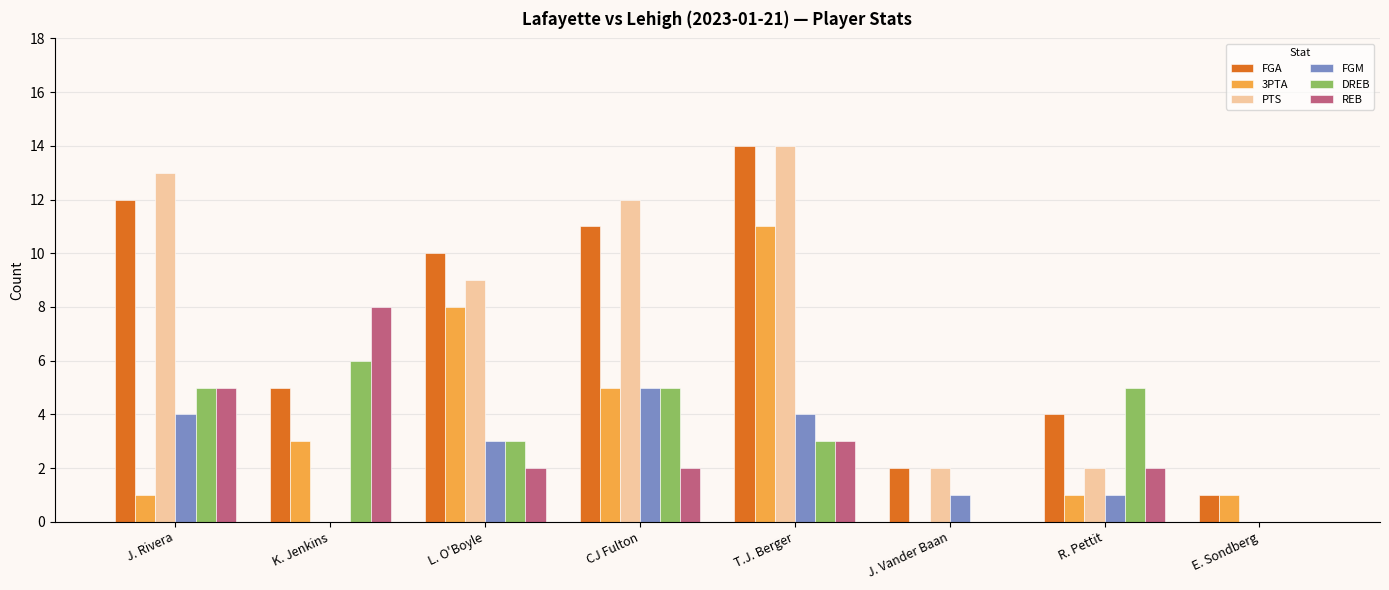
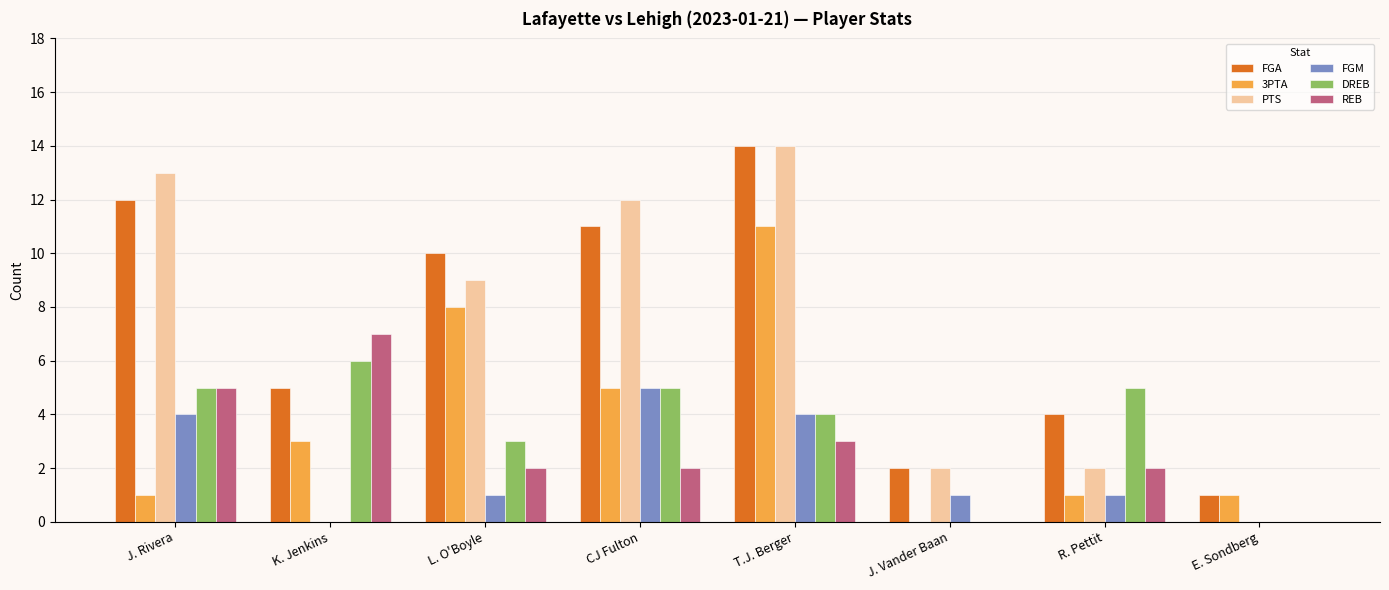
REB, K. Jenkins: 8 -> 7
FGM, L. O'Boyle: 3 -> 1
DREB, T.J. Berger: 3 -> 4
